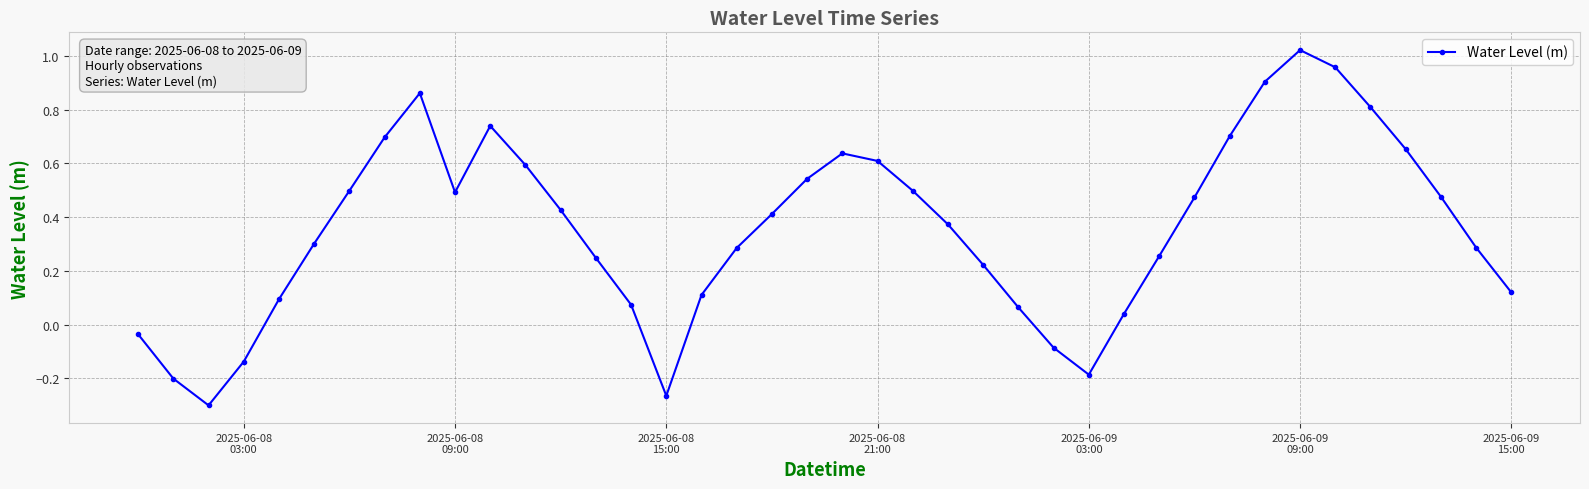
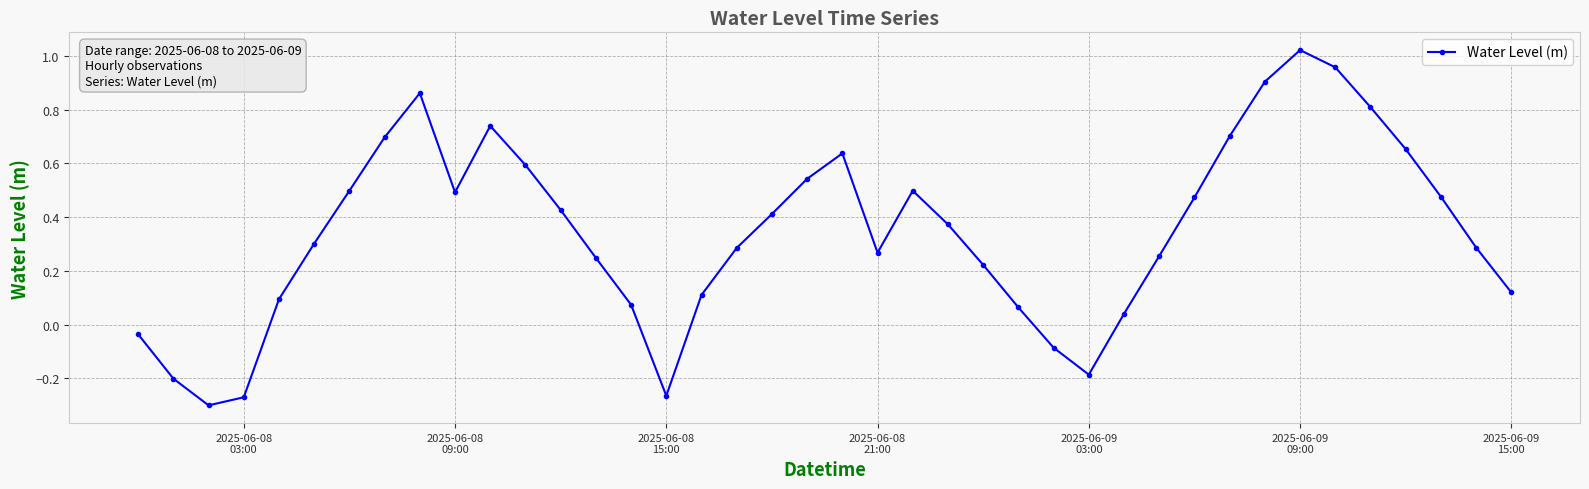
2025-06-08 03:00: -0.14 -> -0.27
2025-06-08 21:00: 0.61 -> 0.27
